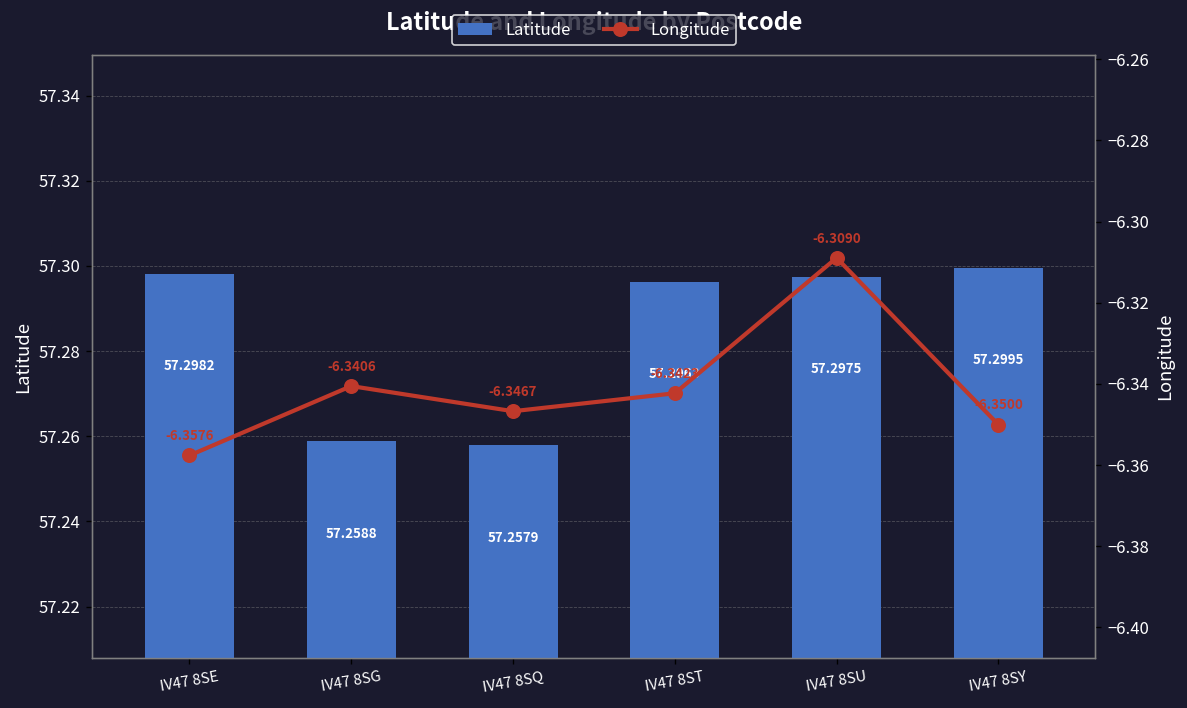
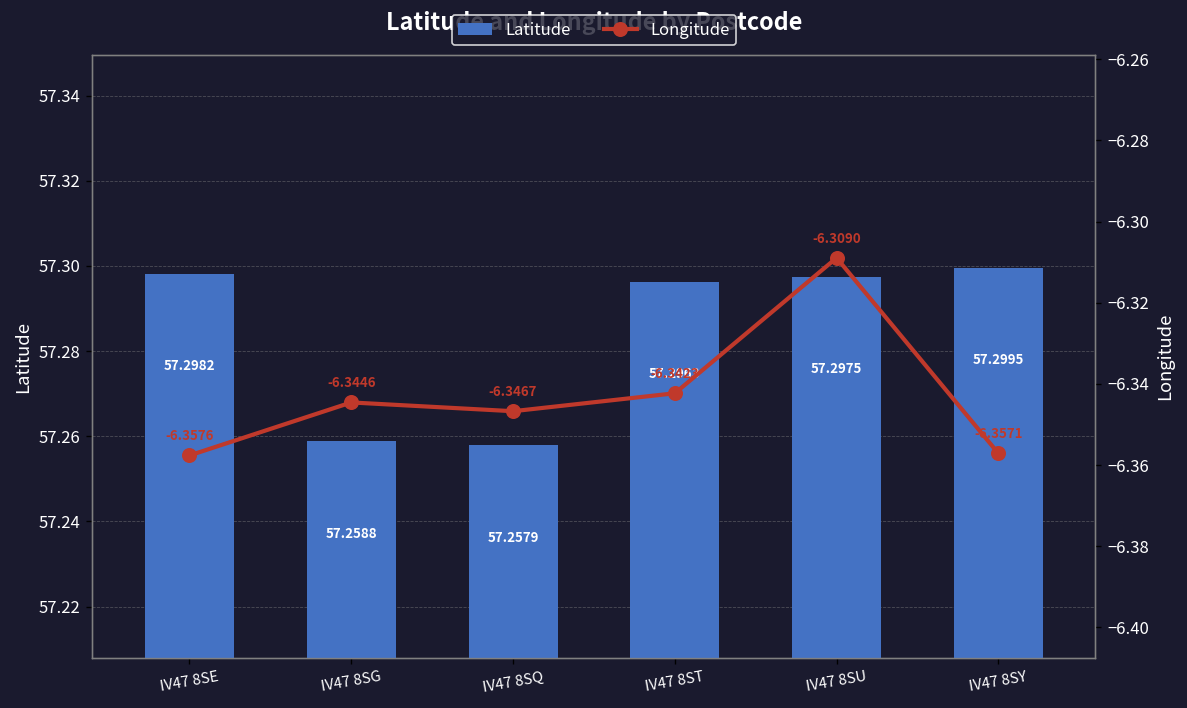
Longitude, IV47 8SG: -6.3406 -> -6.3446
Longitude, IV47 8SY: -6.3500 -> -6.3571
